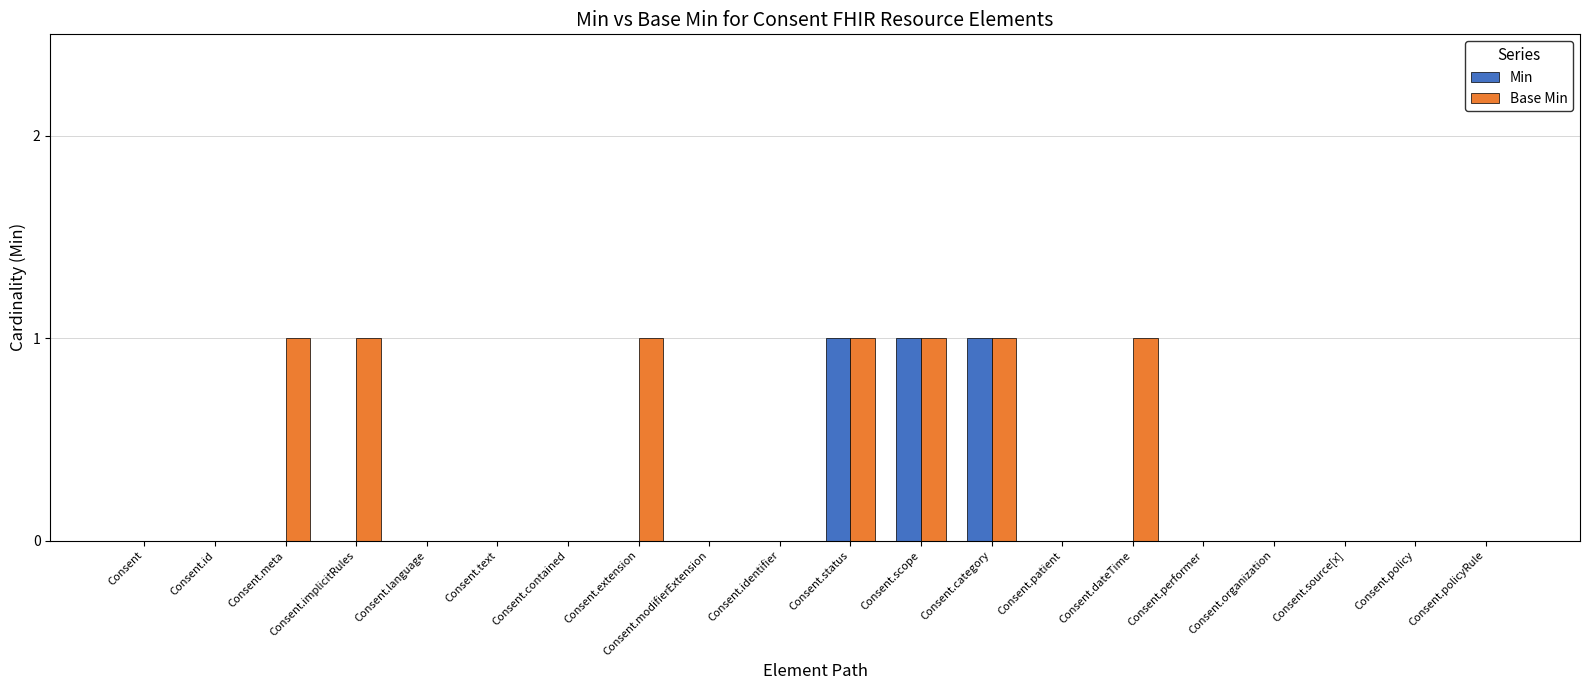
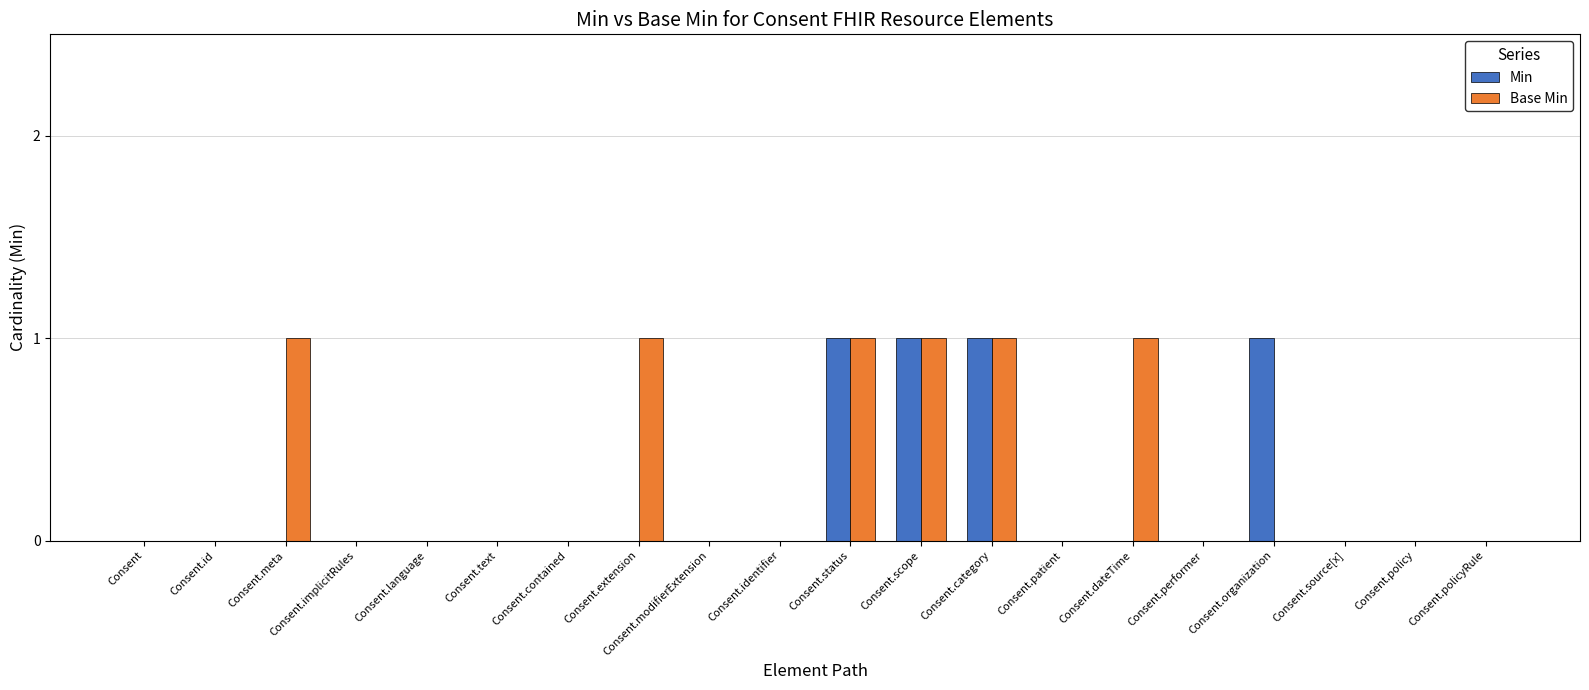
Base Min, Consent.implicitRules: 1 -> 0
Min, Consent.organization: 0 -> 1
